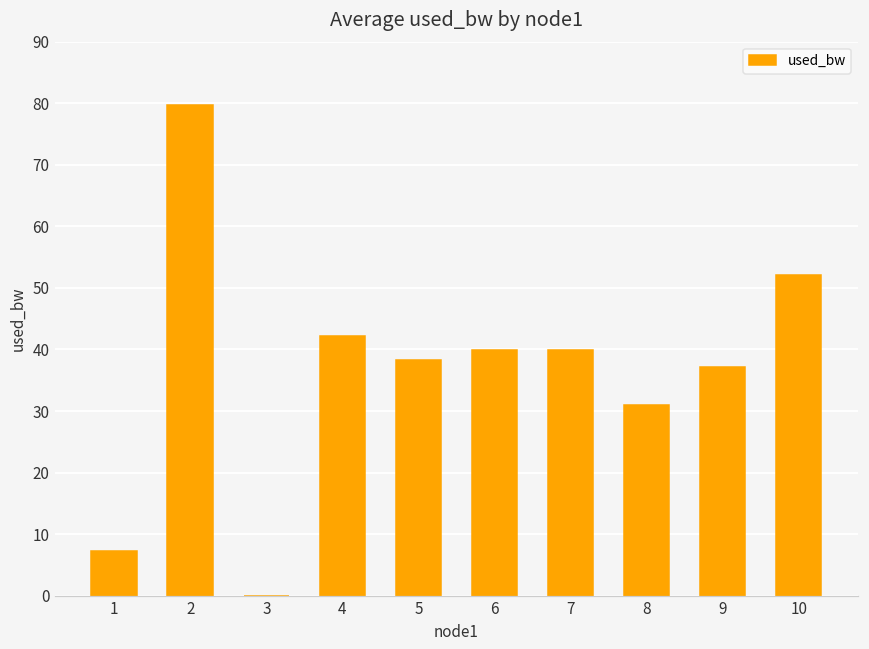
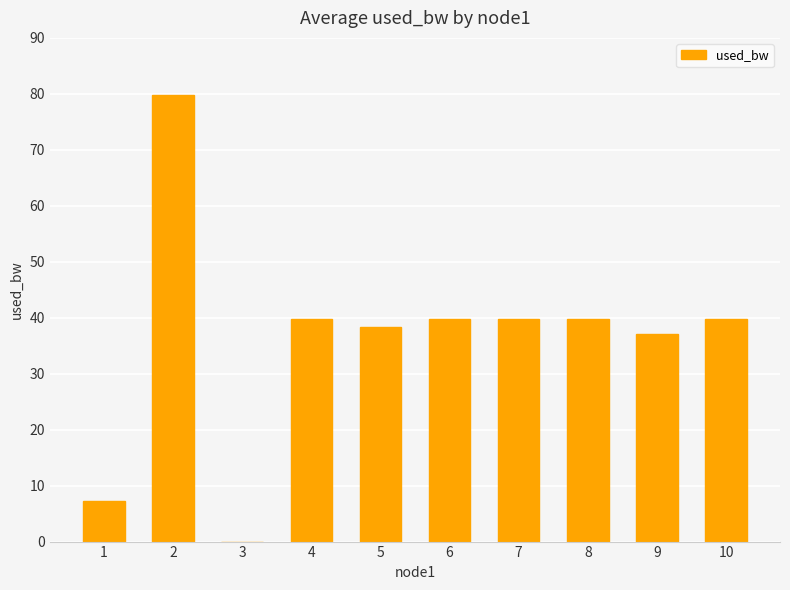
4: 42 -> 40
8: 31 -> 40
10: 52 -> 40
